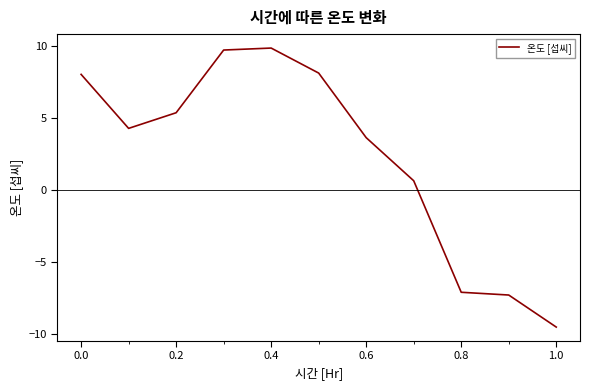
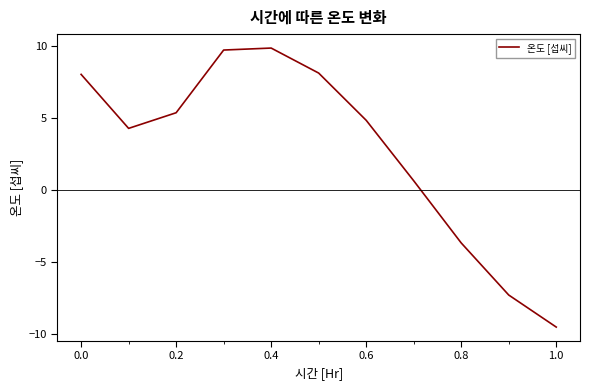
0.6: 3.6 -> 4.8
0.8: -7.1 -> -3.7
